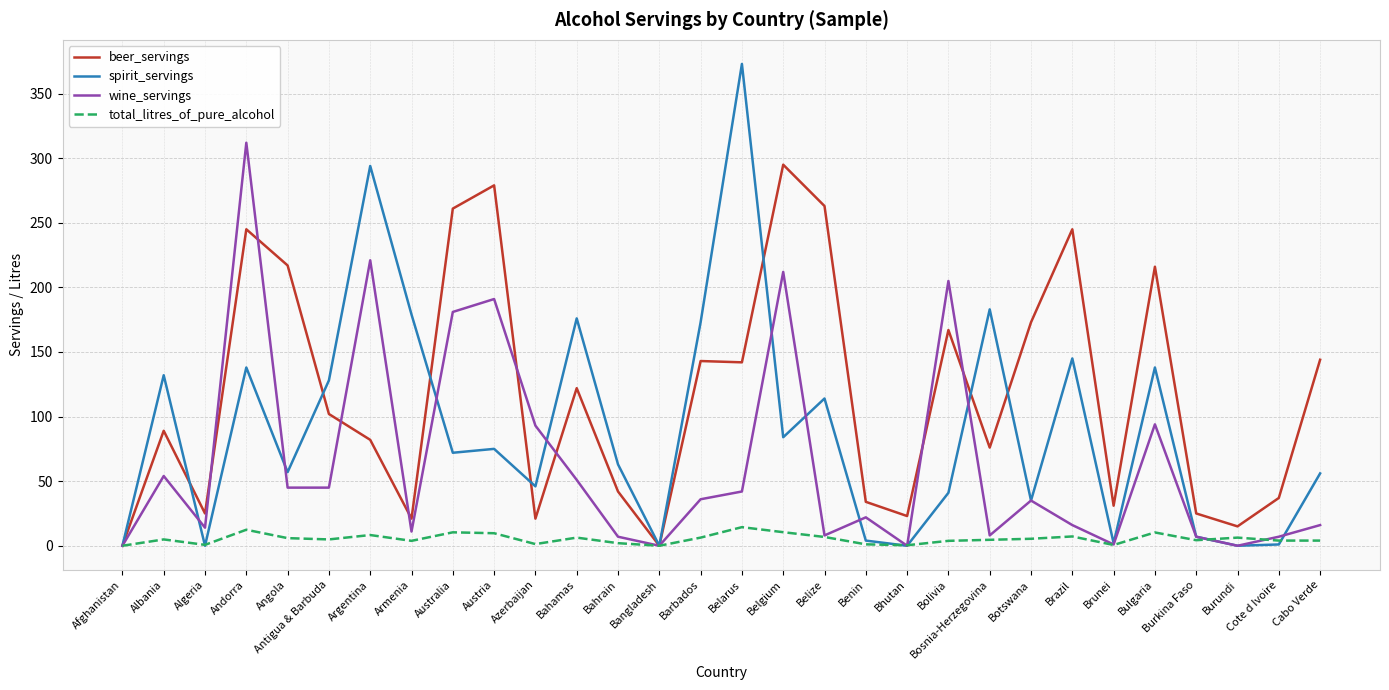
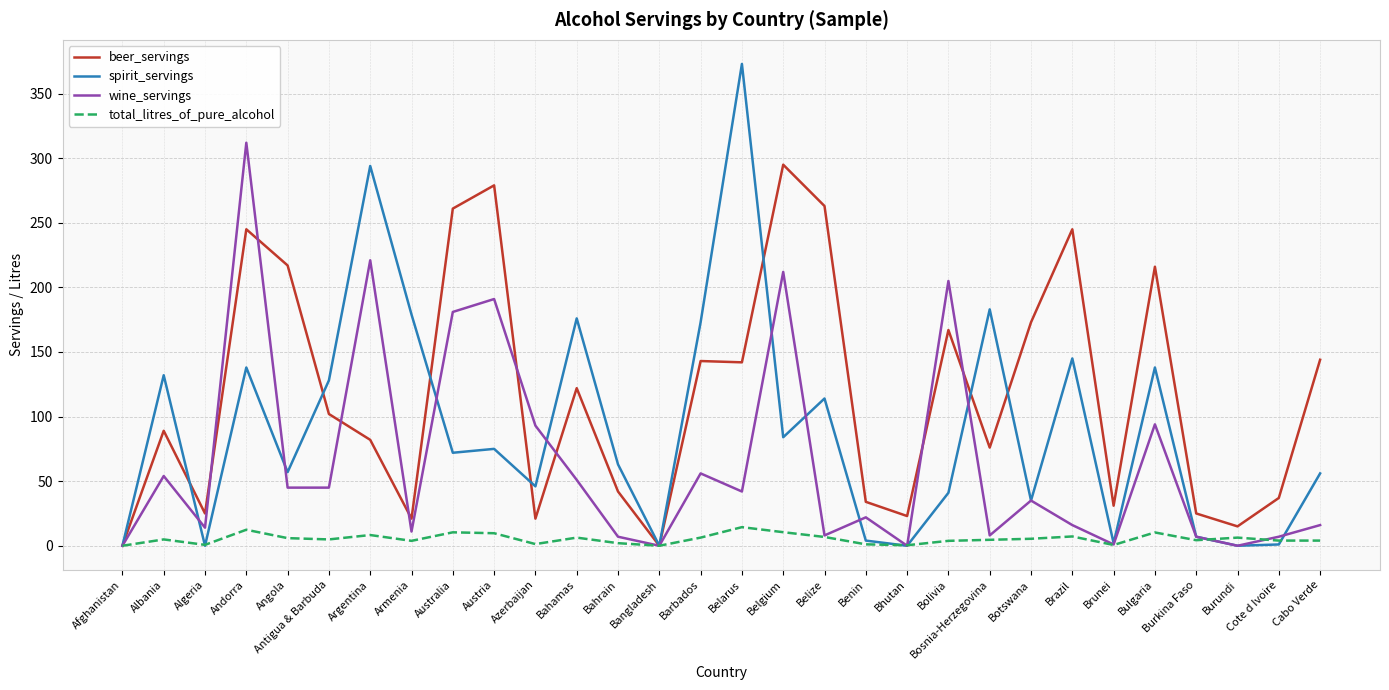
wine_servings, Barbados: 36 -> 56
